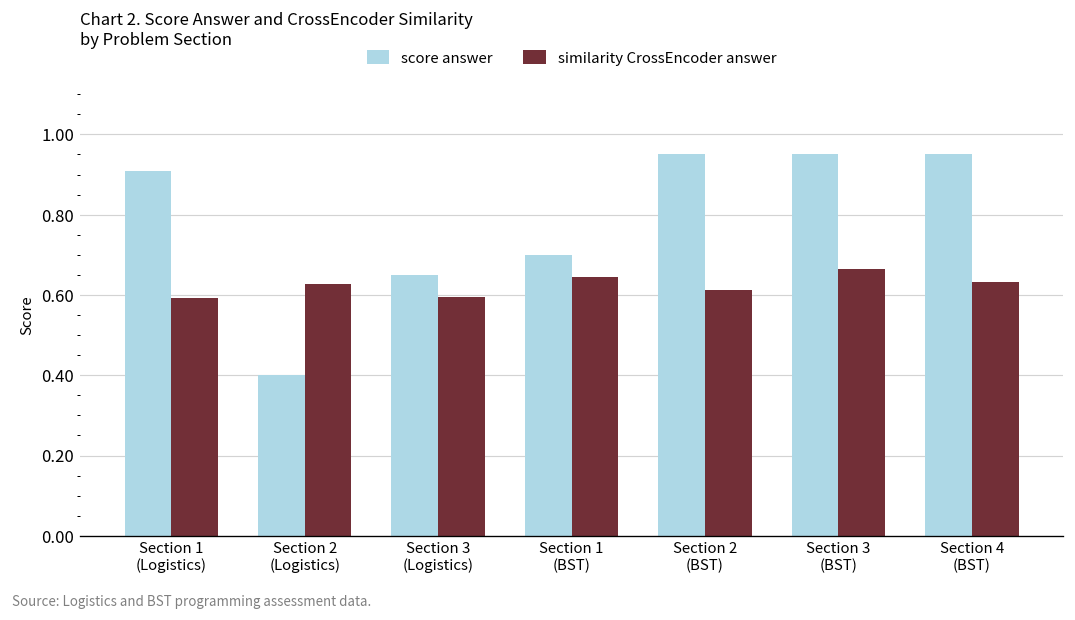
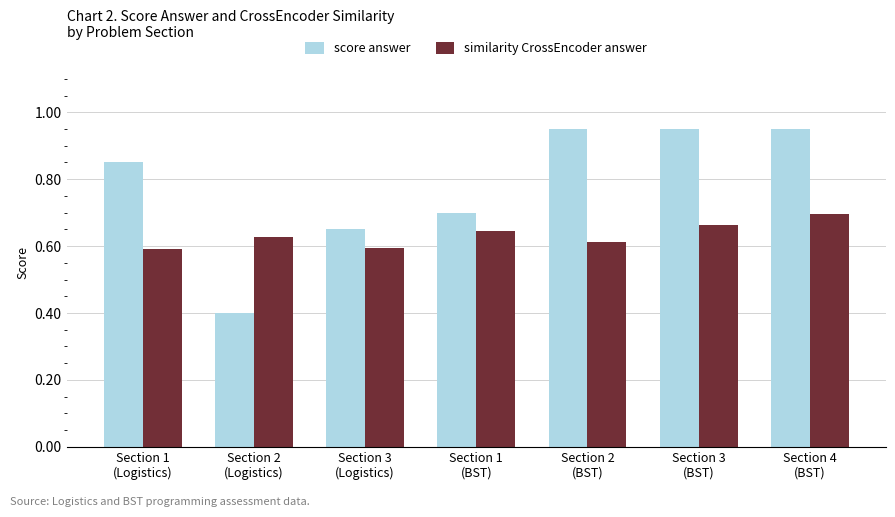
score answer, Section 1 (Logistics): 0.91 -> 0.85
similarity CrossEncoder answer, Section 4 (BST): 0.63 -> 0.70
